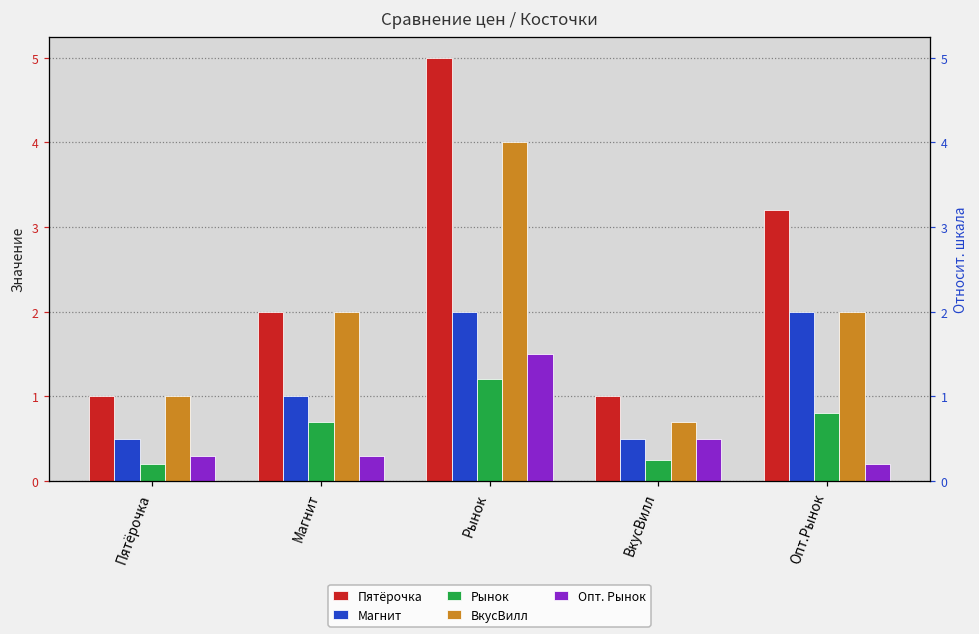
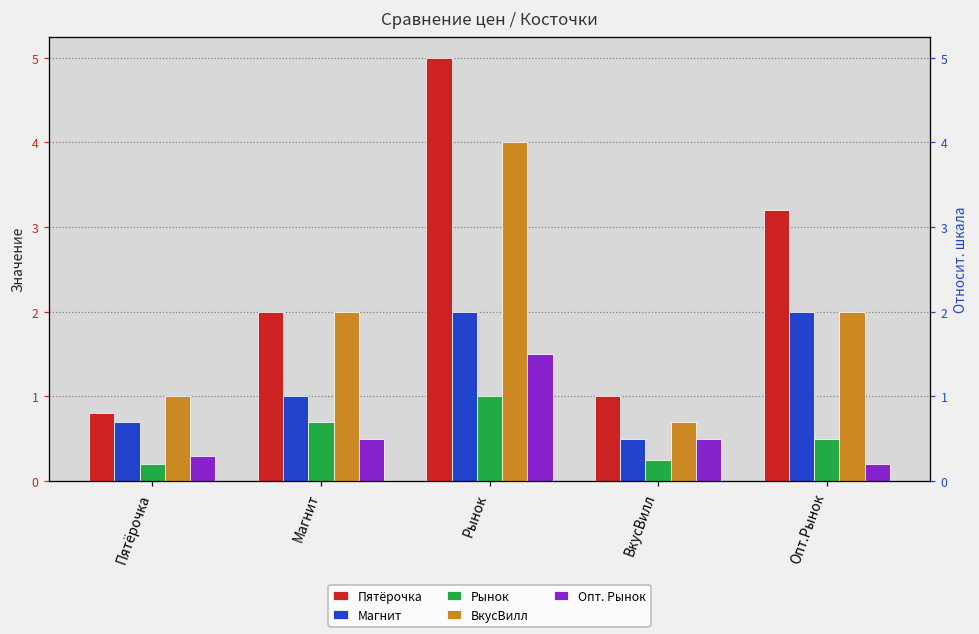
Пятёрочка, Пятёрочка: 1.0 -> 0.8
Магнит, Пятёрочка: 0.5 -> 0.7
Опт. Рынок, Магнит: 0.3 -> 0.5
Рынок, Рынок: 1.2 -> 1.0
Рынок, Опт.Рынок: 0.8 -> 0.5
